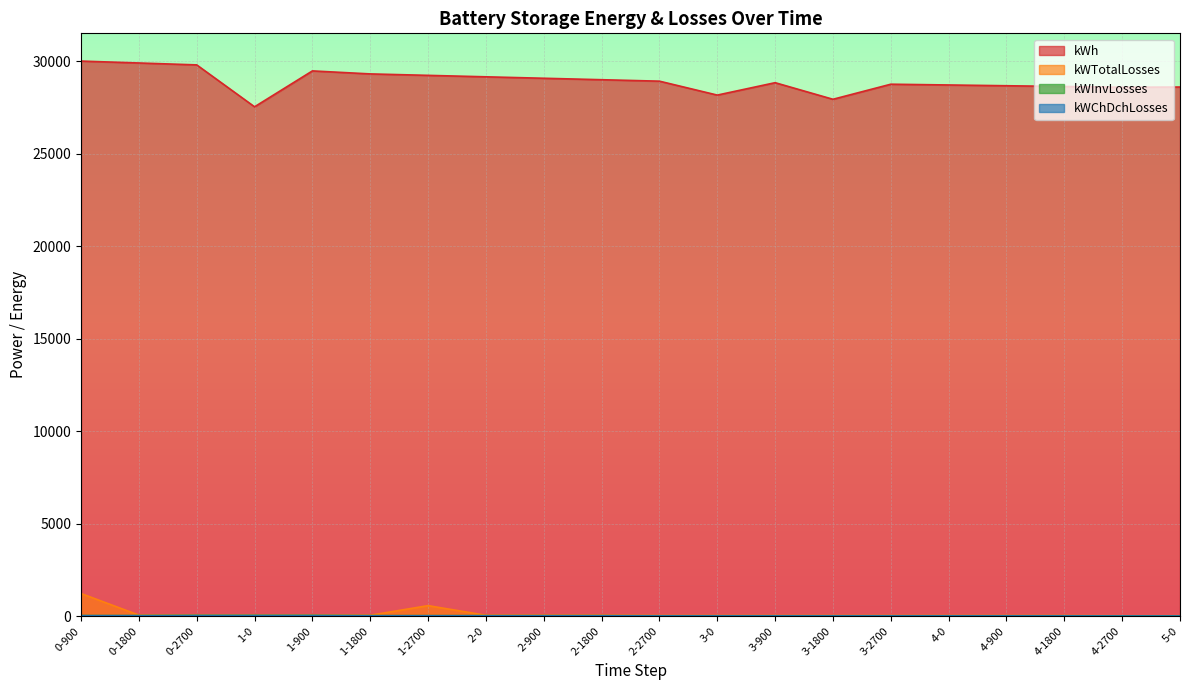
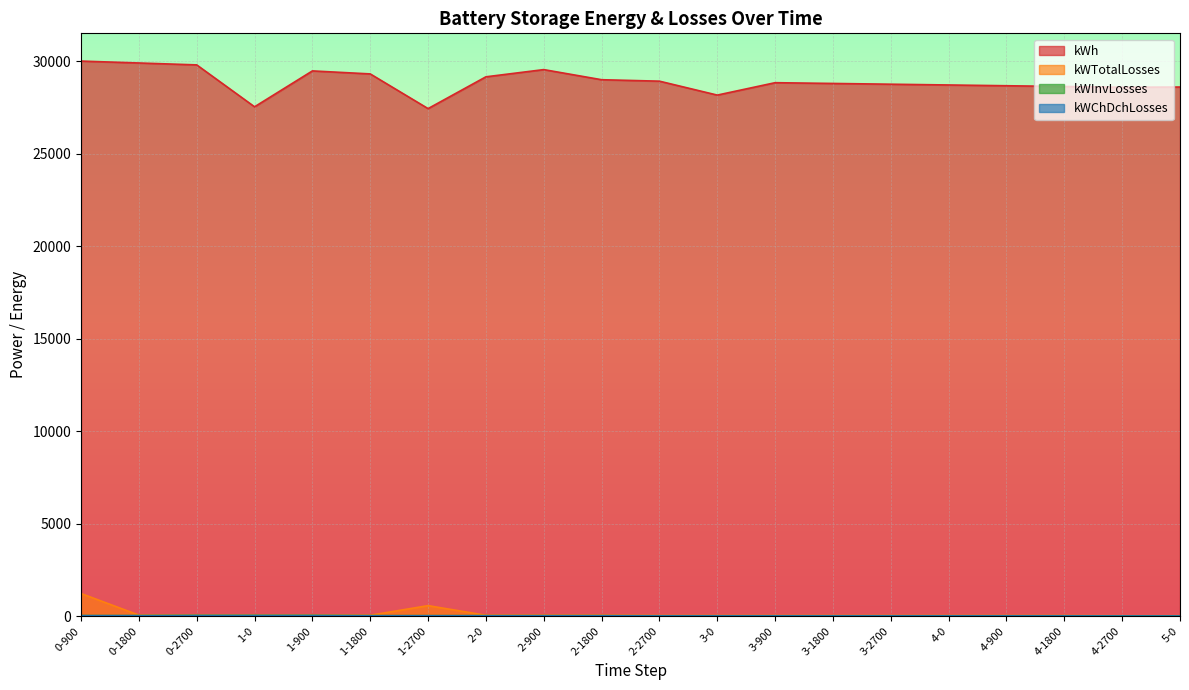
kWh, 1-2700: 29200 -> 27400
kWh, 2-900: 29100 -> 29500
kWh, 3-1800: 27900 -> 28800
